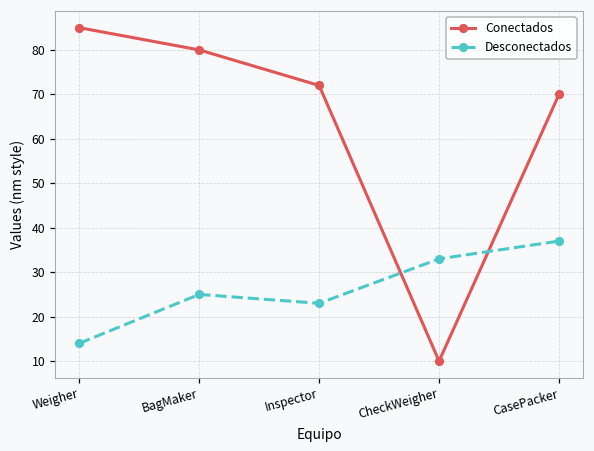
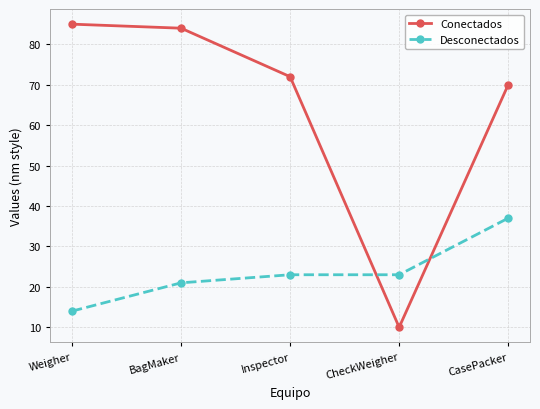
Conectados, BagMaker: 80 -> 84
Desconectados, BagMaker: 25 -> 21
Desconectados, CheckWeigher: 33 -> 23
